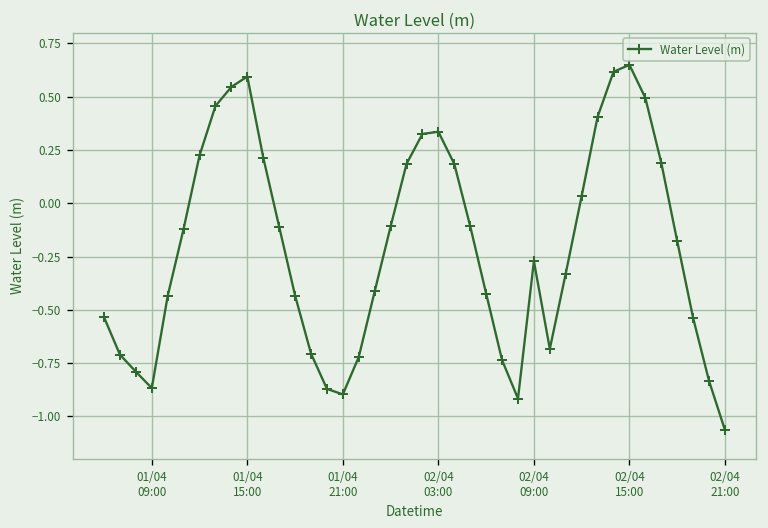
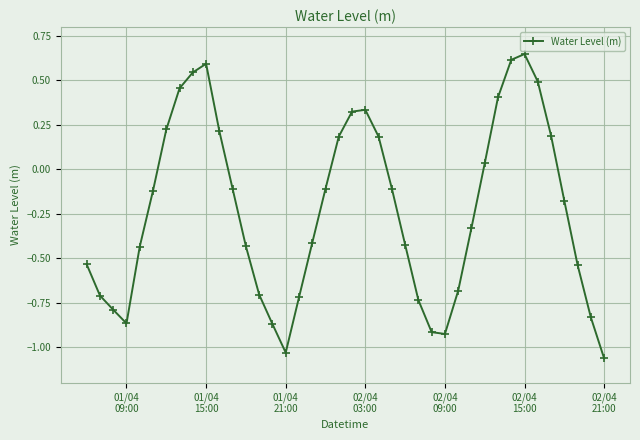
01/04 21:00: -0.90 -> -1.03
02/04 09:00: -0.27 -> -0.93
